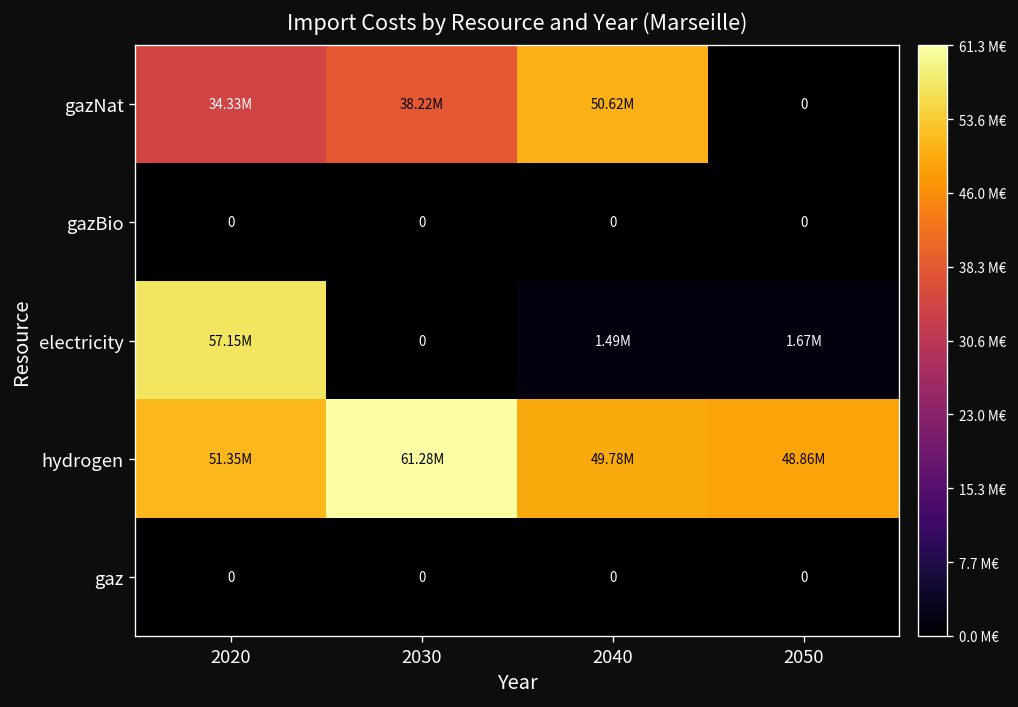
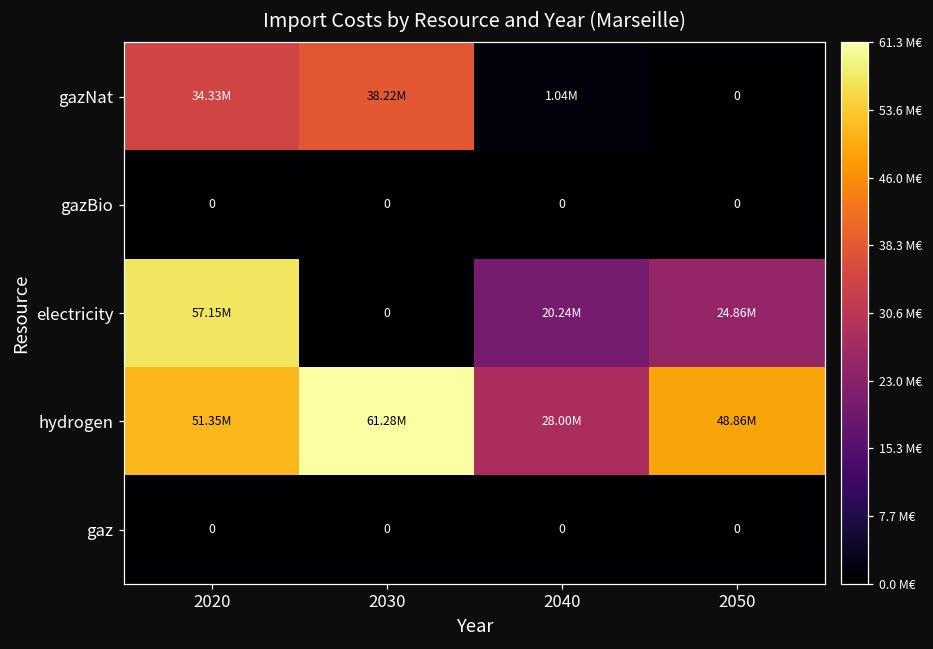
gazNat, 2040: 50.62M -> 1.04M
electricity, 2040: 1.49M -> 20.24M
electricity, 2050: 1.67M -> 24.86M
hydrogen, 2040: 49.78M -> 28.00M
